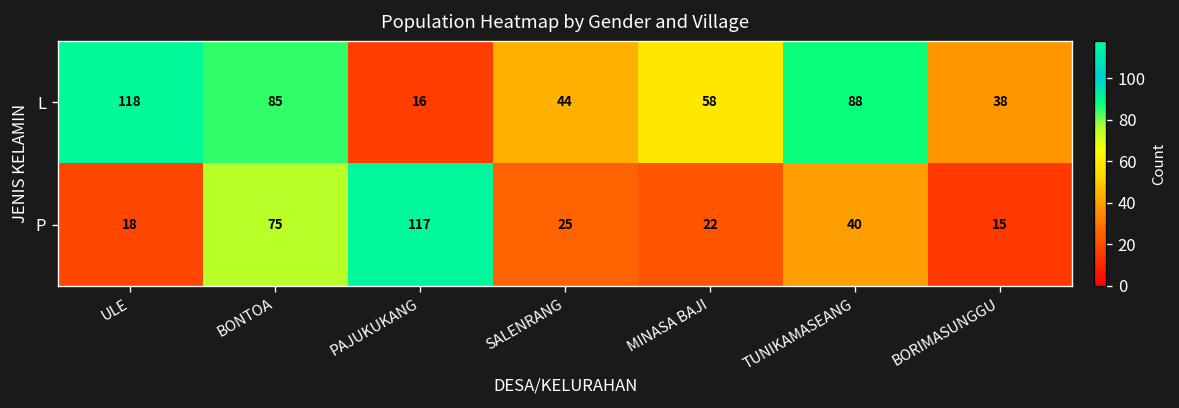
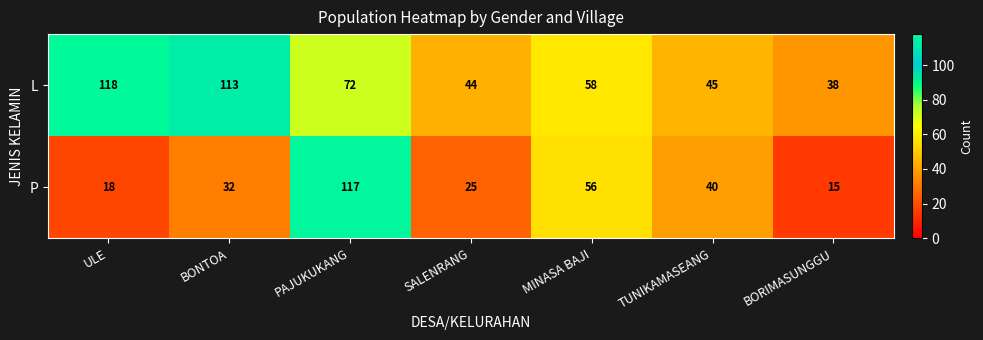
L, BONTOA: 85 -> 113
L, PAJUKUKANG: 16 -> 72
L, TUNIKAMASEANG: 88 -> 45
P, BONTOA: 75 -> 32
P, MINASA BAJI: 22 -> 56
